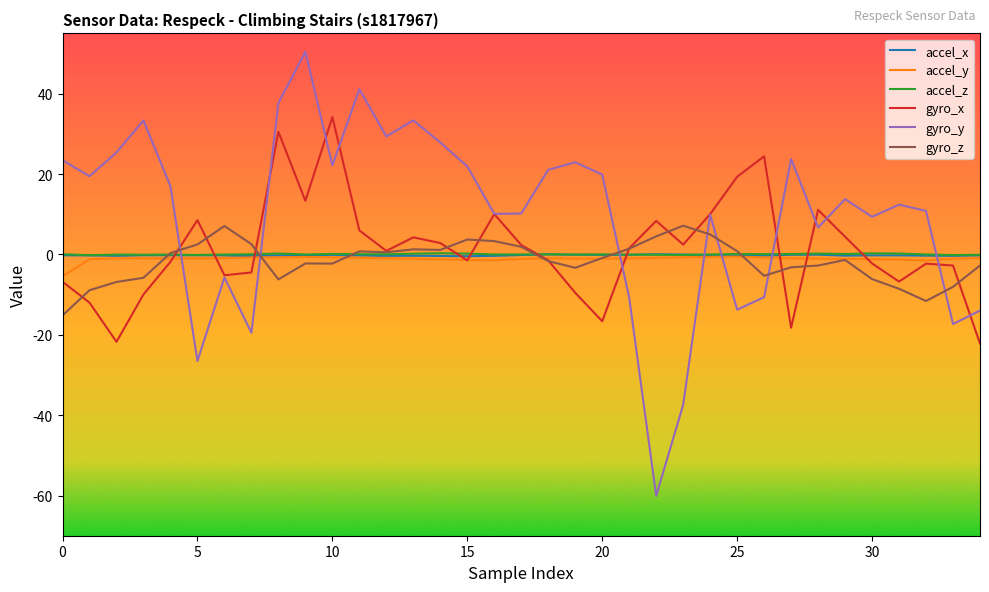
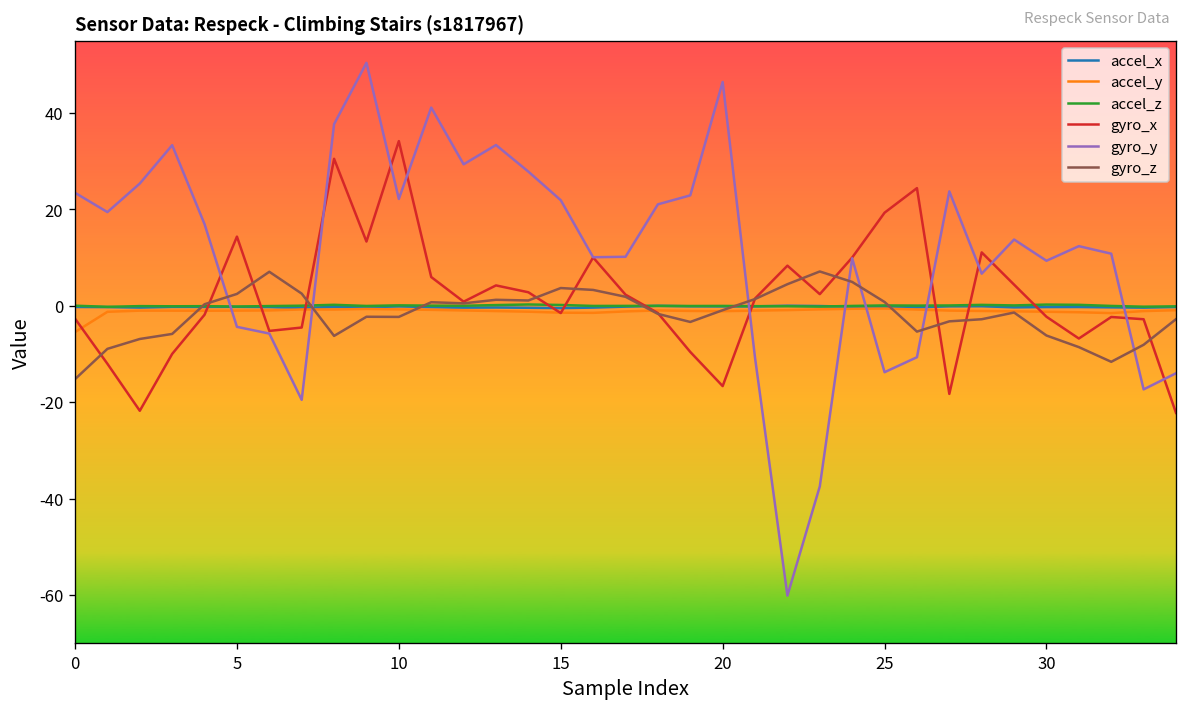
gyro_x, 0: -7 -> -3
gyro_x, 5: 9 -> 14
gyro_y, 5: -27 -> -4
gyro_y, 20: 20 -> 46
